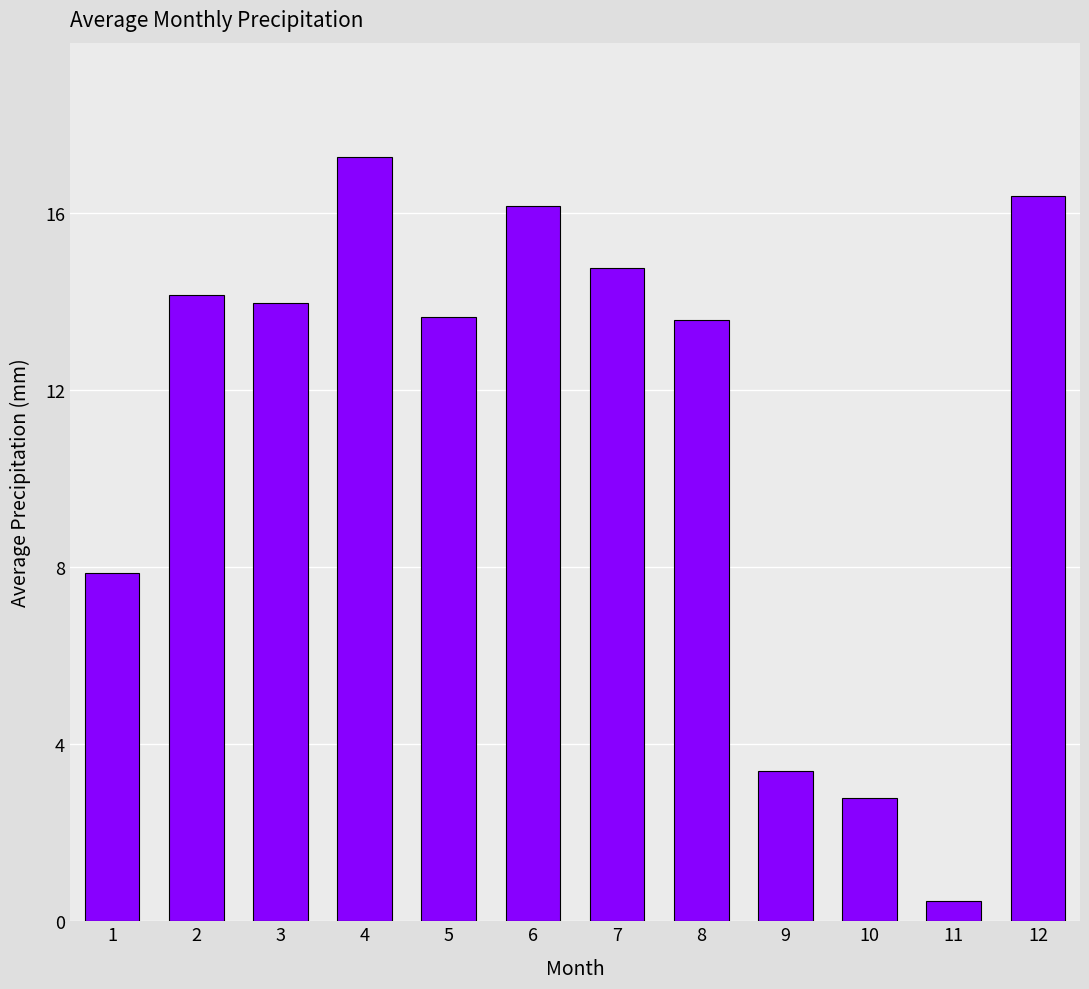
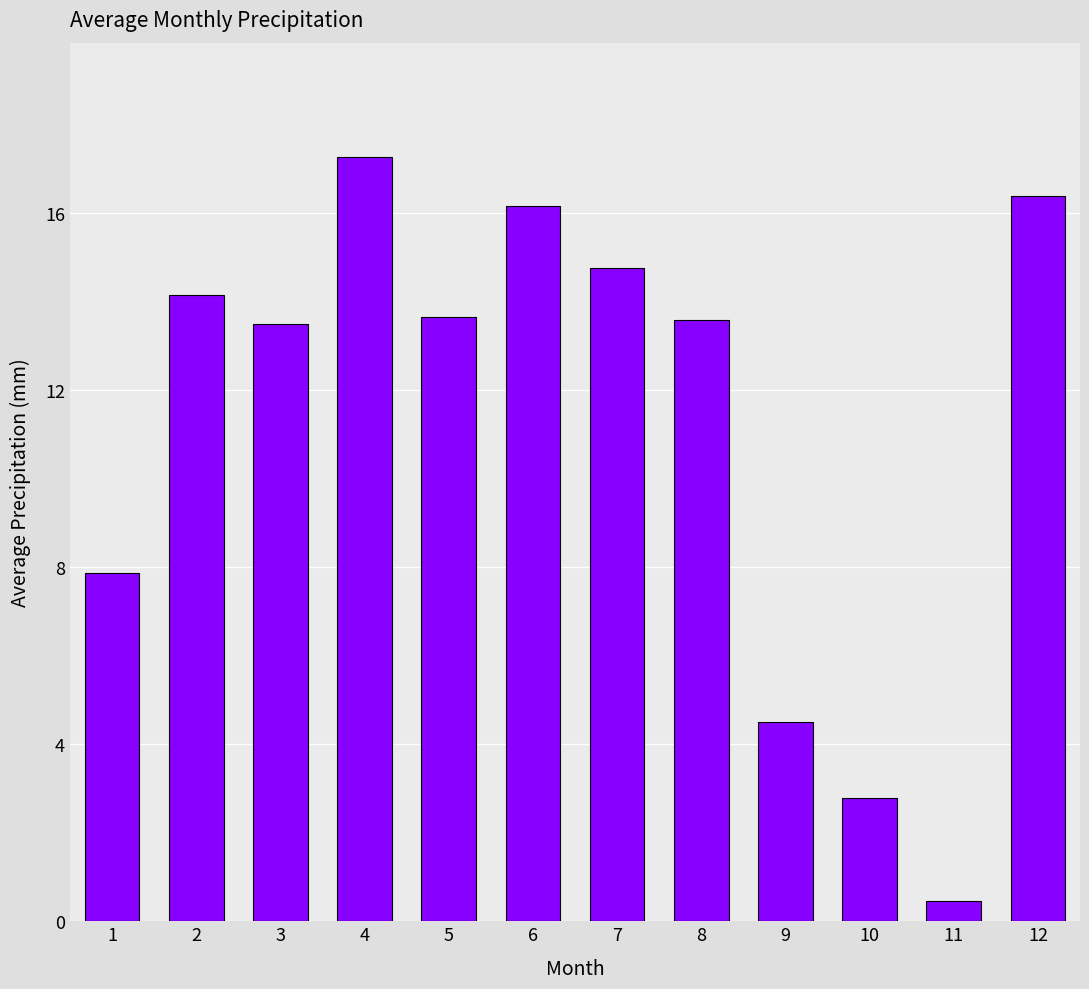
3: 14.0 -> 13.5
9: 3.4 -> 4.5
